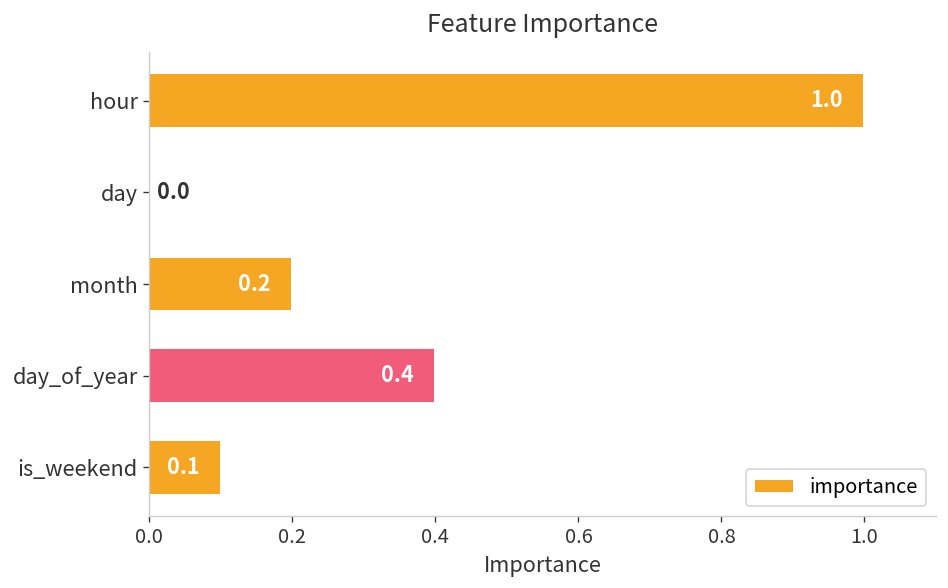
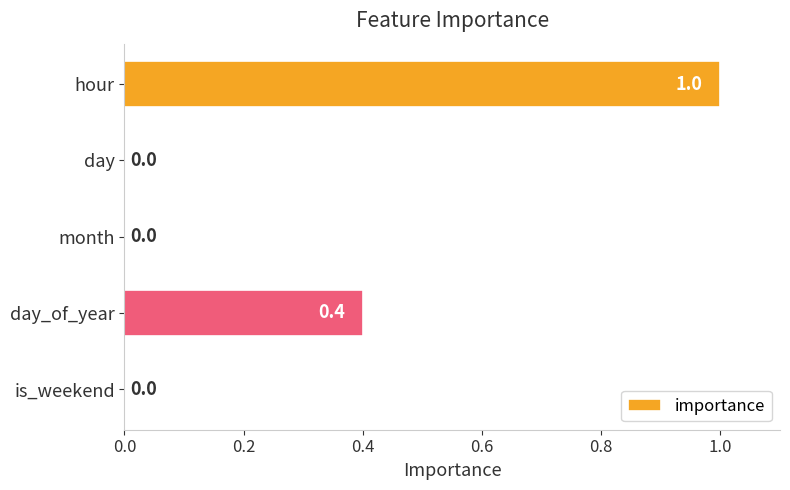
month: 0.2 -> 0.0
is_weekend: 0.1 -> 0.0
